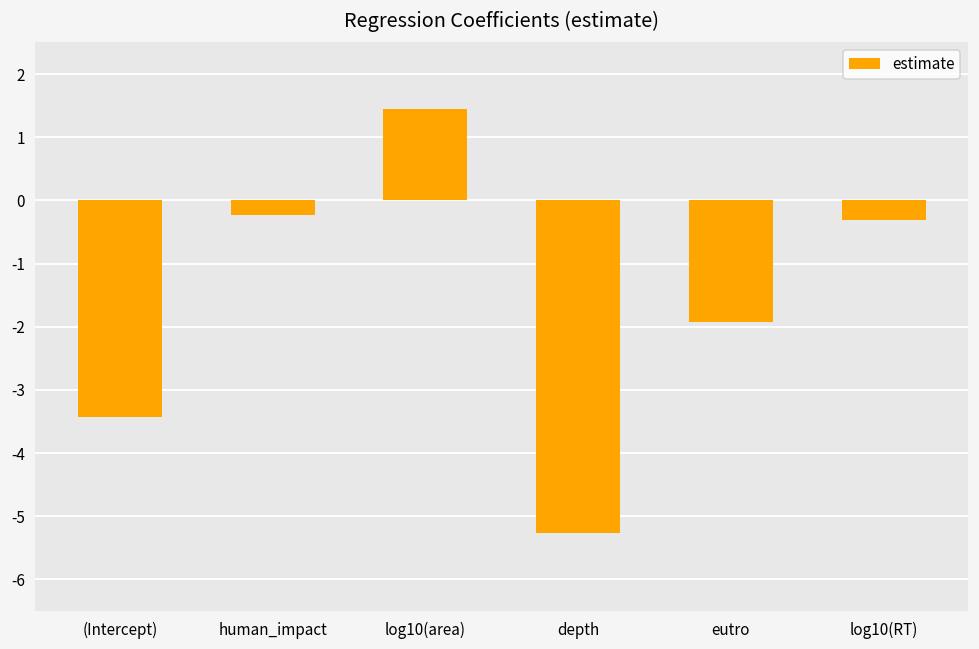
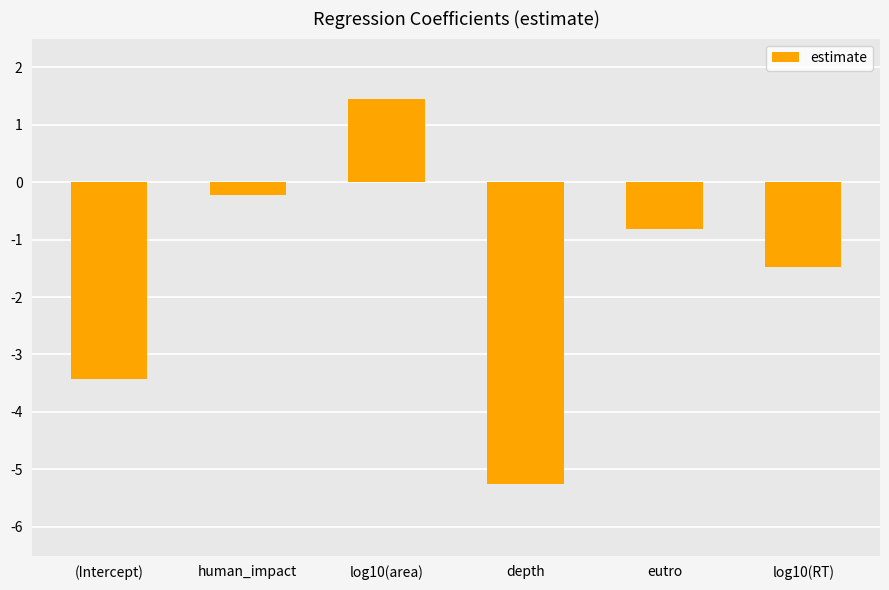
eutro: -1.9 -> -0.8
log10(RT): -0.3 -> -1.5
